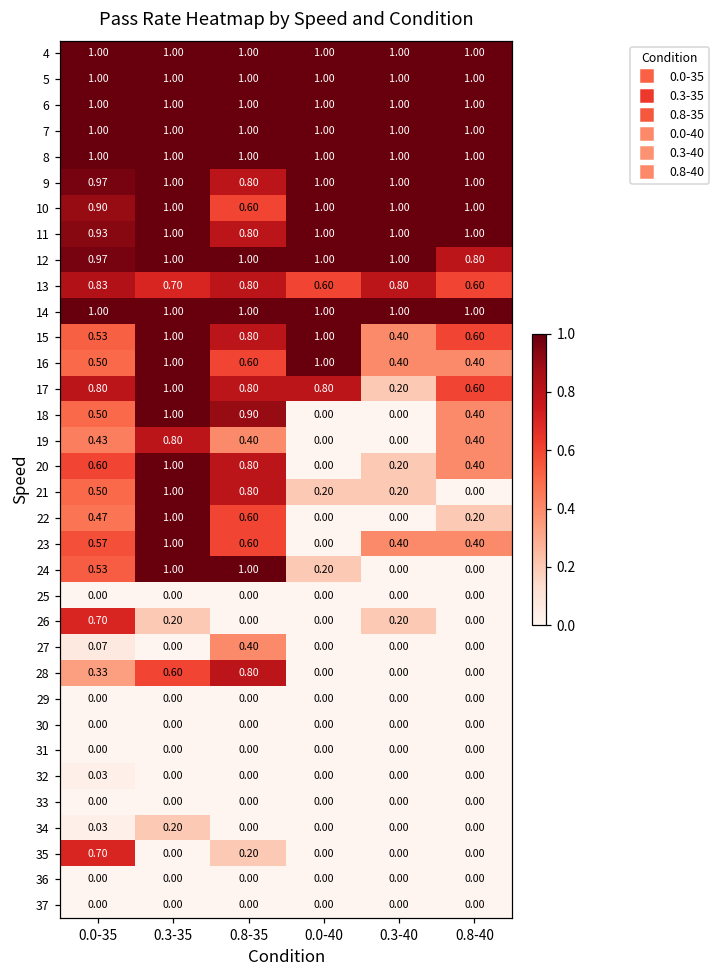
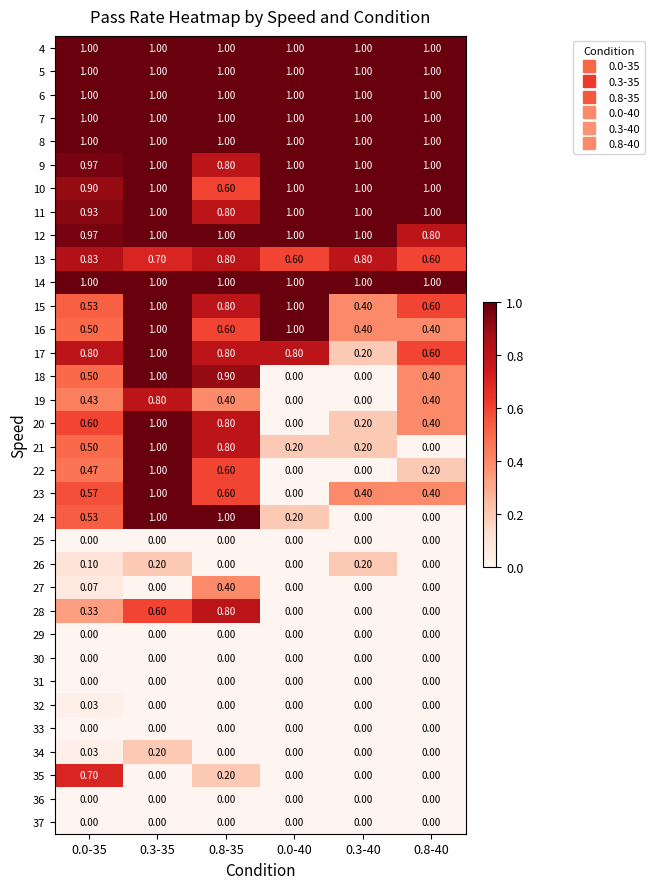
26, 0.0-35: 0.70 -> 0.10
